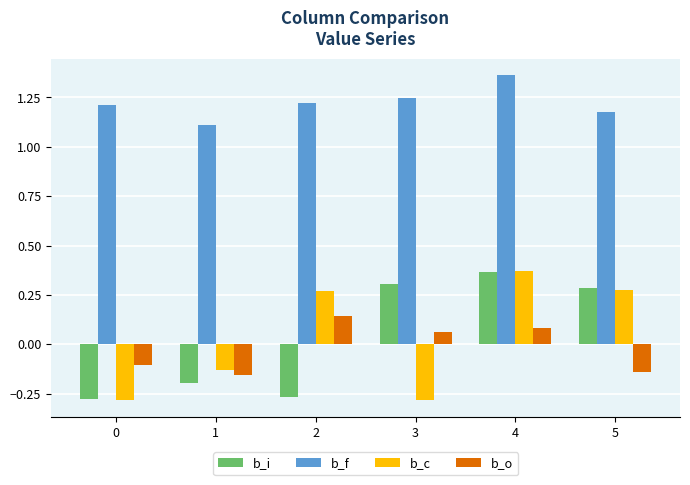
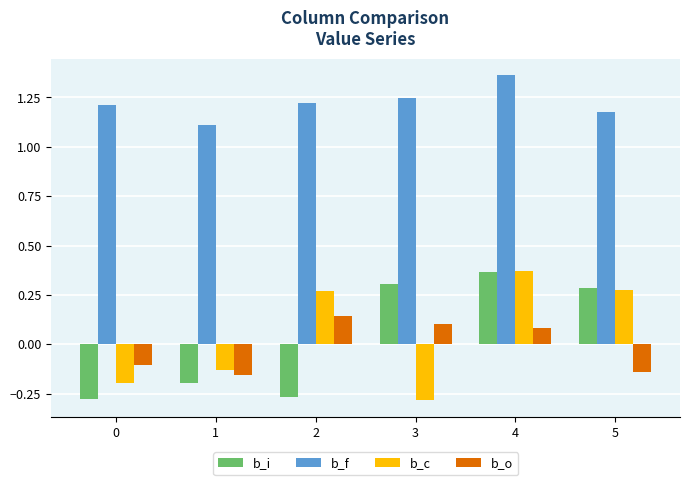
b_c, 0: -0.28 -> -0.19
b_o, 3: 0.06 -> 0.10
